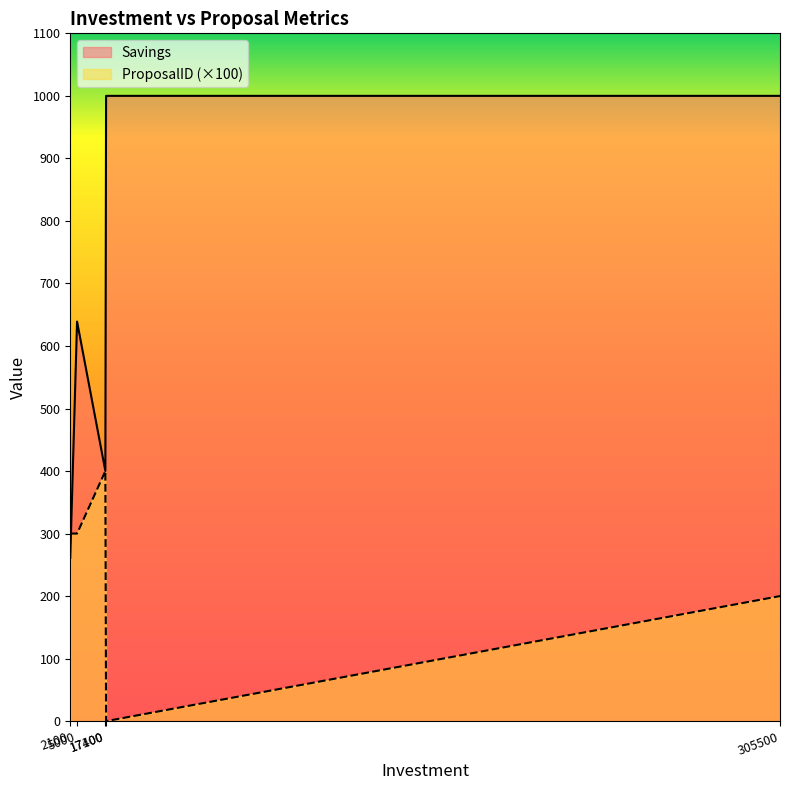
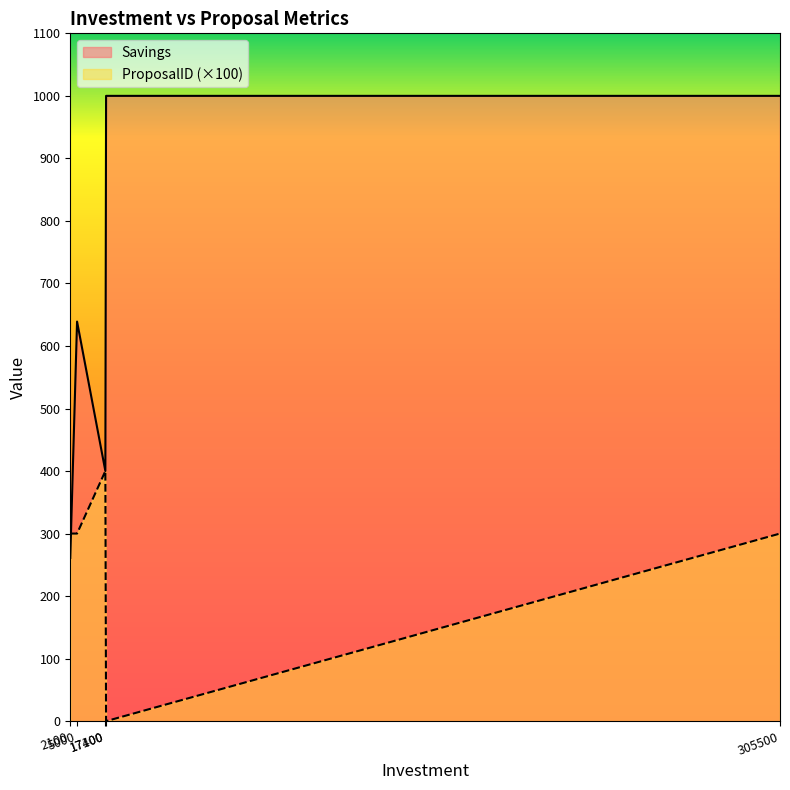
ProposalID (×100), 305500: 200 -> 300
